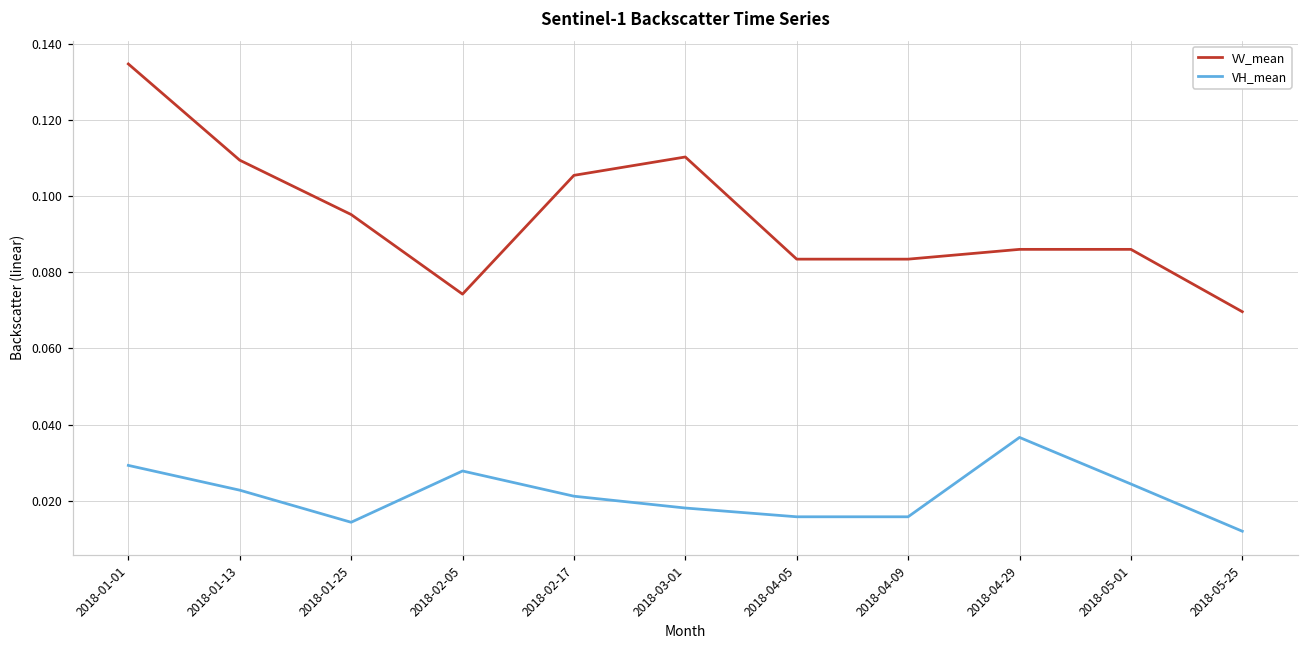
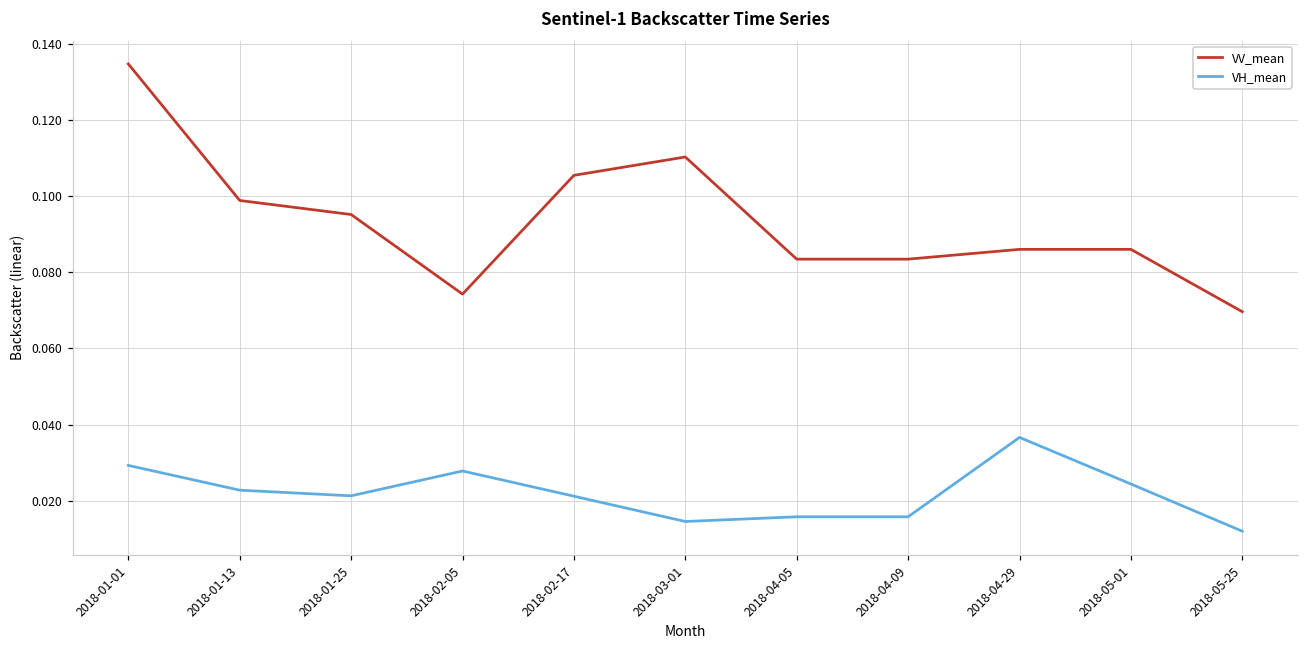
VV_mean, 2018-01-13: 0.109 -> 0.099
VH_mean, 2018-01-25: 0.014 -> 0.021
VH_mean, 2018-03-01: 0.018 -> 0.015
